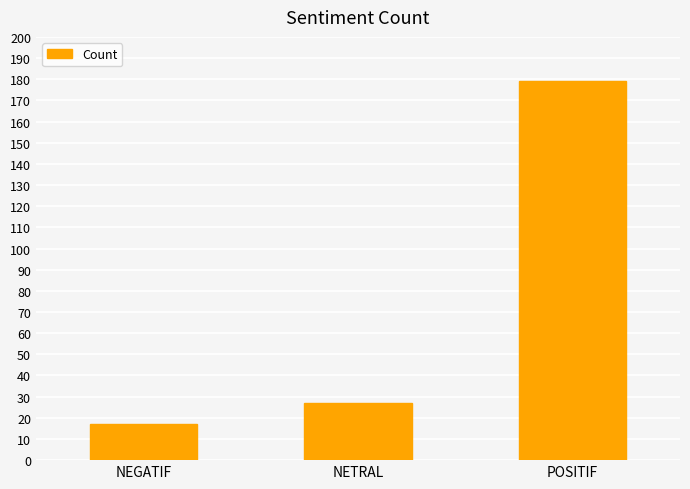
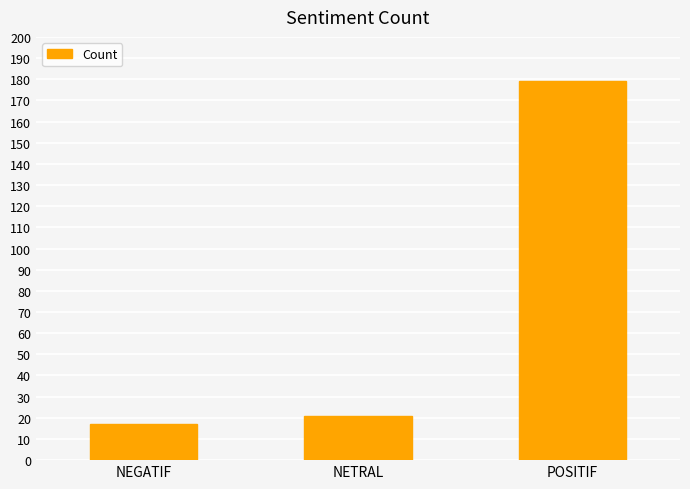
NETRAL: 27 -> 21
